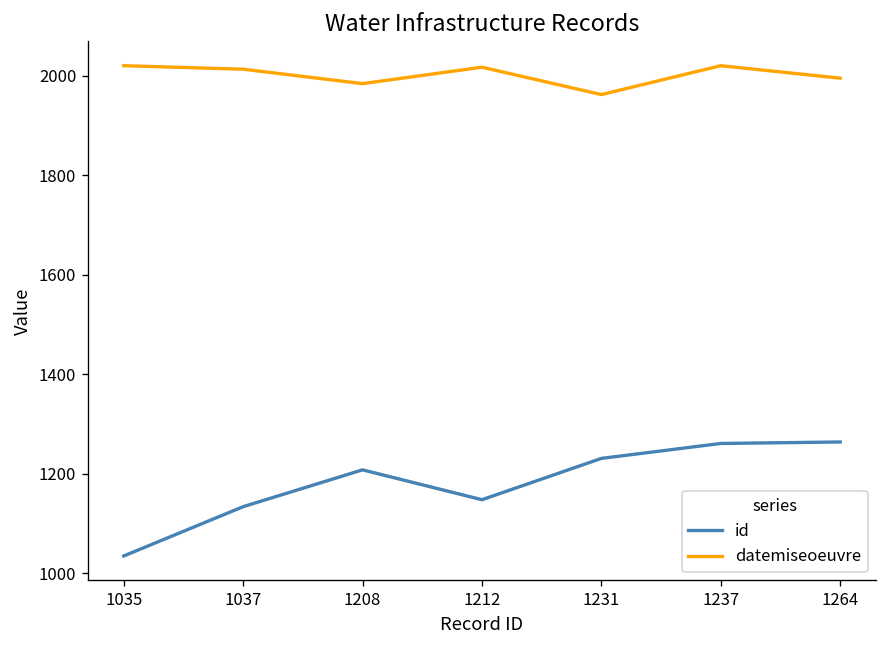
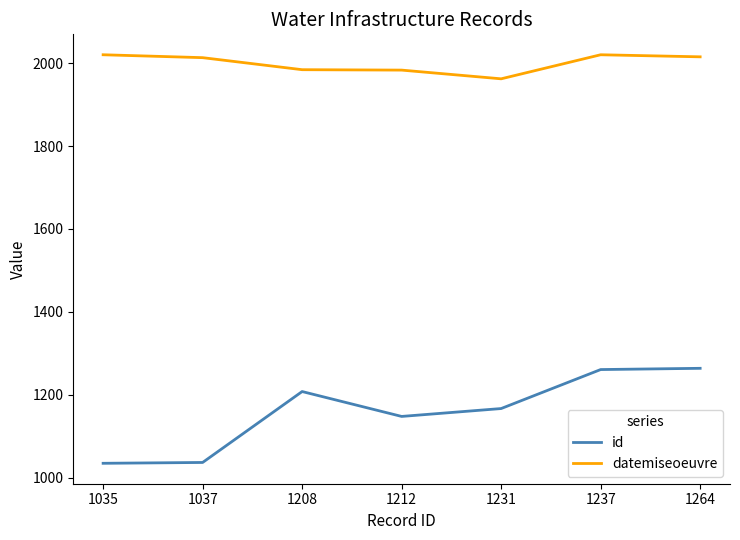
id, 1037: 1130 -> 1040
datemiseoeuvre, 1212: 2020 -> 1980
id, 1231: 1230 -> 1170
datemiseoeuvre, 1264: 2000 -> 2020
